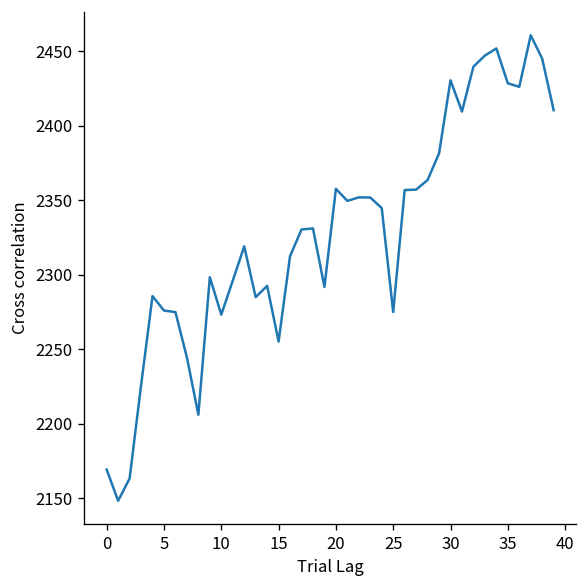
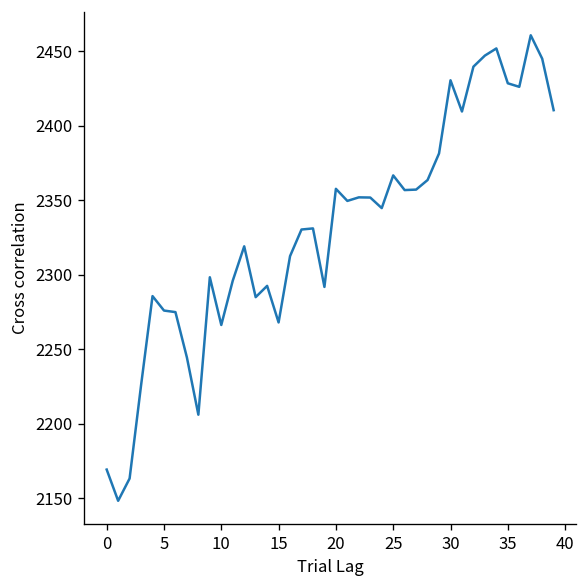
10: 2273 -> 2266
15: 2255 -> 2268
25: 2275 -> 2367
